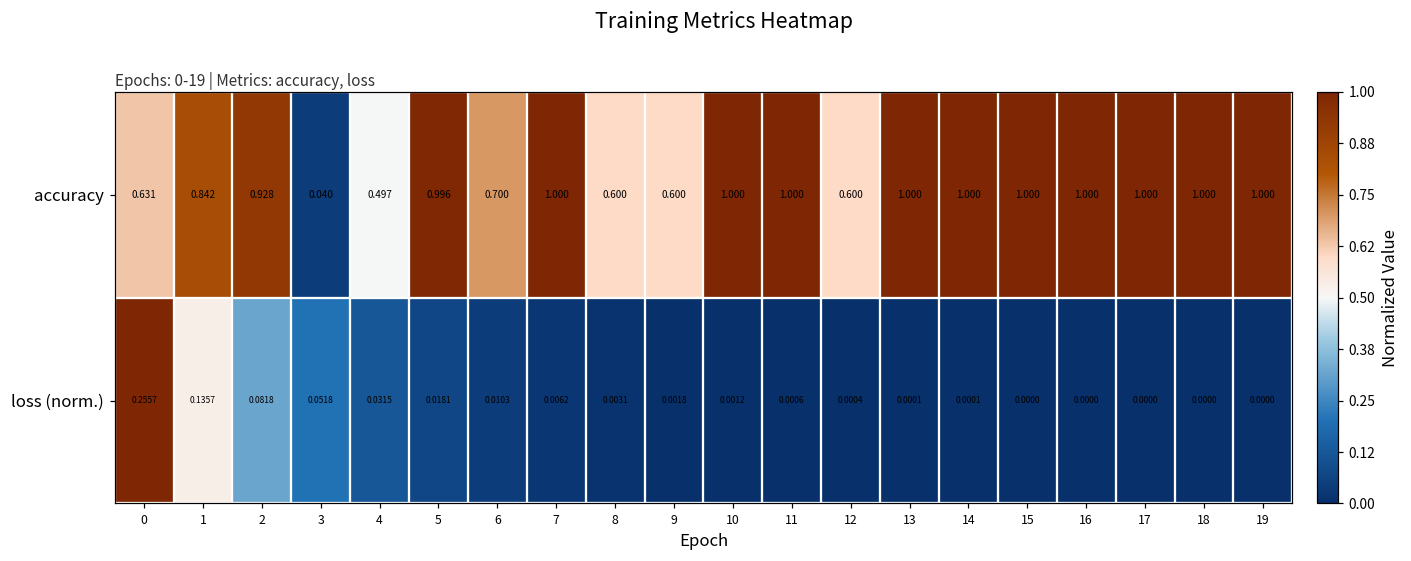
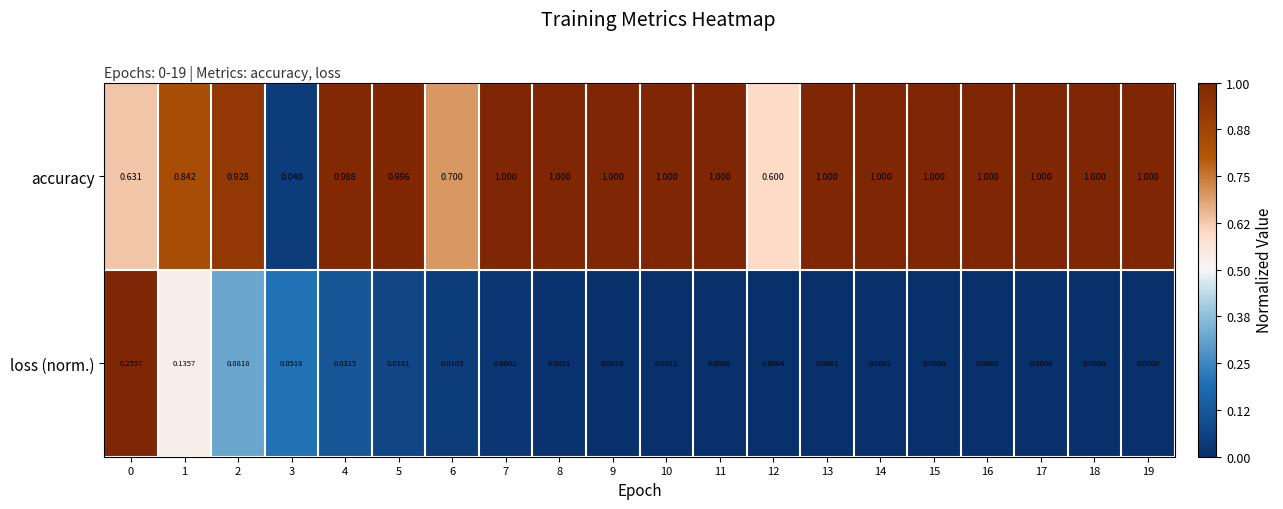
accuracy, 4: 0.497 -> 0.988
accuracy, 8: 0.600 -> 1.000
accuracy, 9: 0.600 -> 1.000
